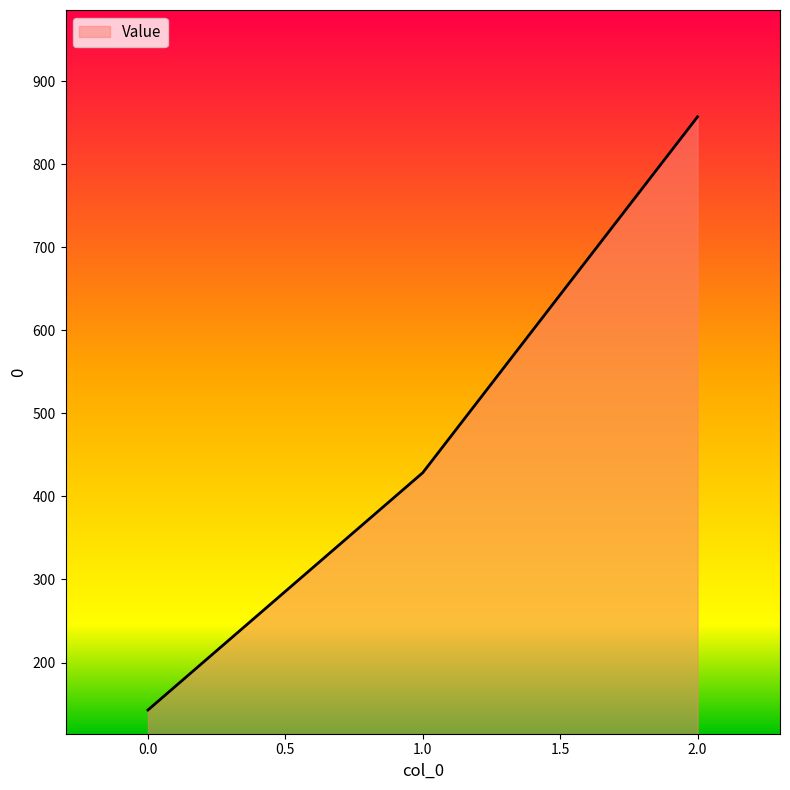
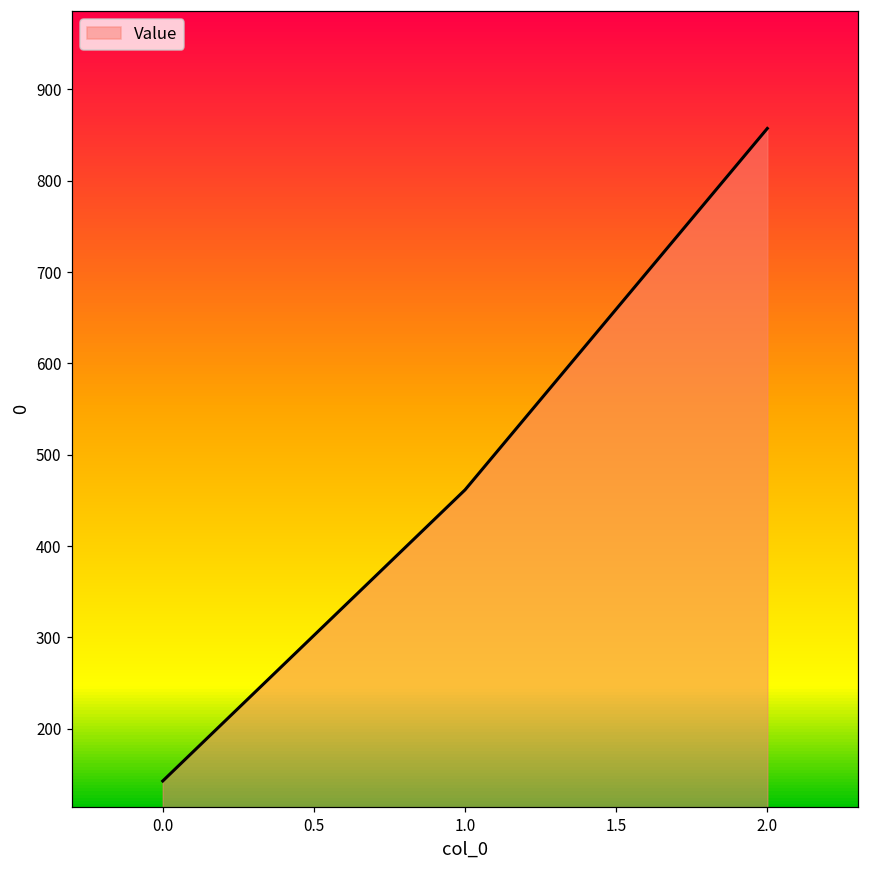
1.0: 430 -> 460
